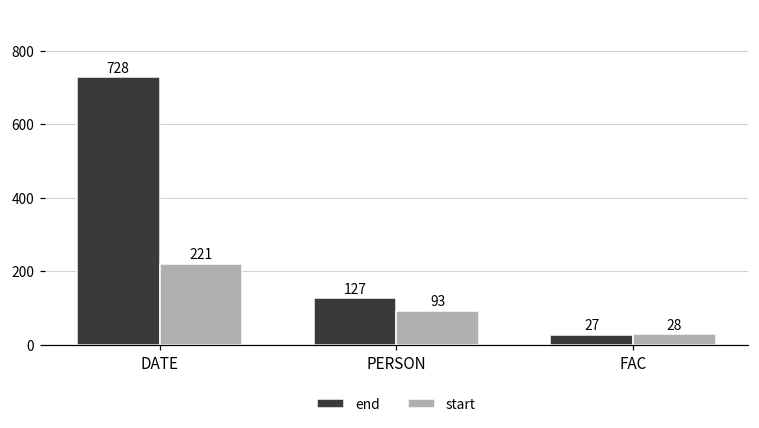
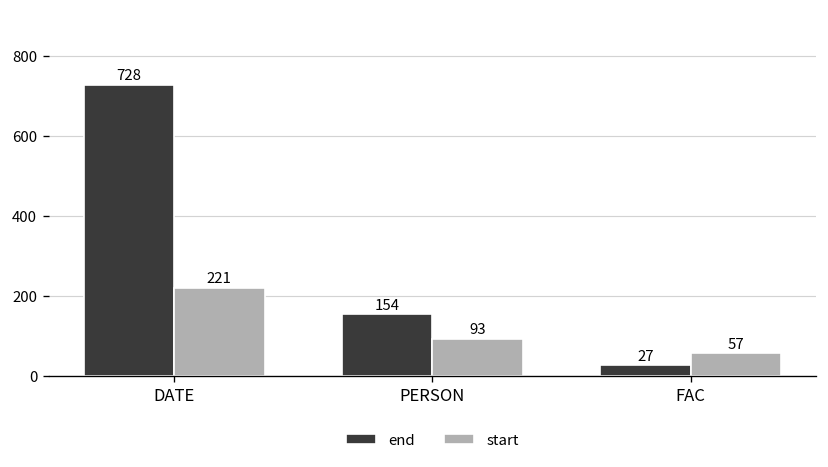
end, PERSON: 127 -> 154
start, FAC: 28 -> 57
